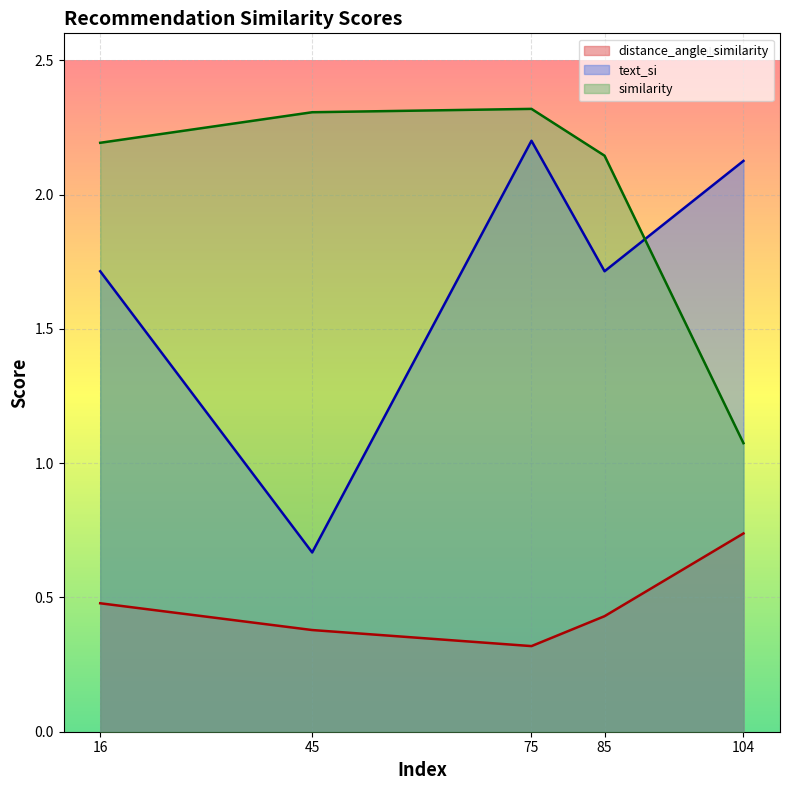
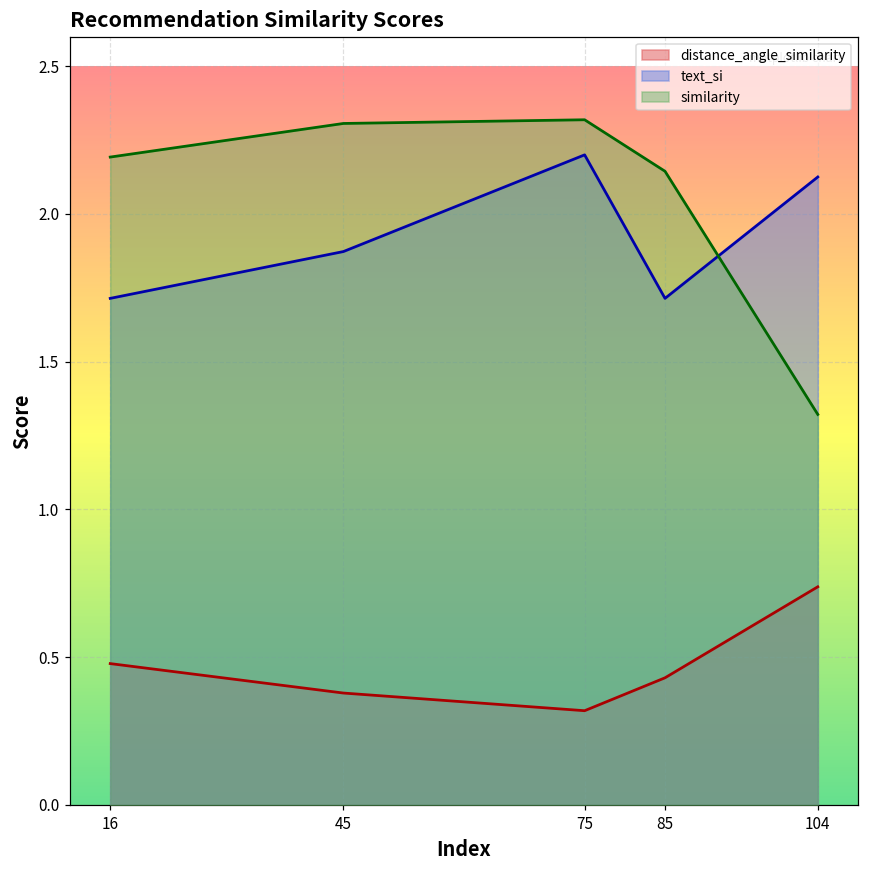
text_si, 45: 0.67 -> 1.87
similarity, 104: 1.07 -> 1.32
